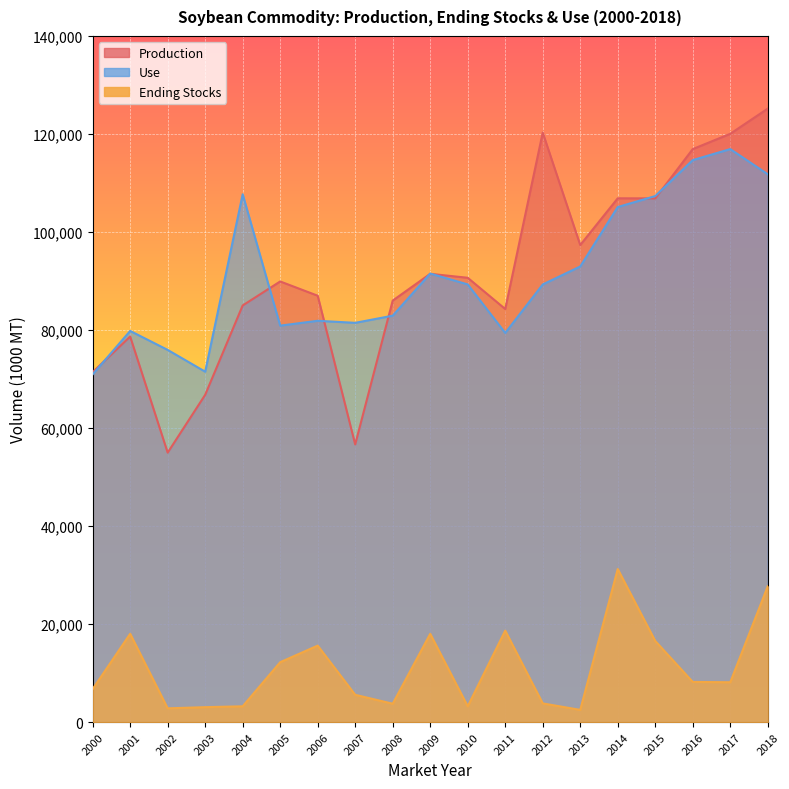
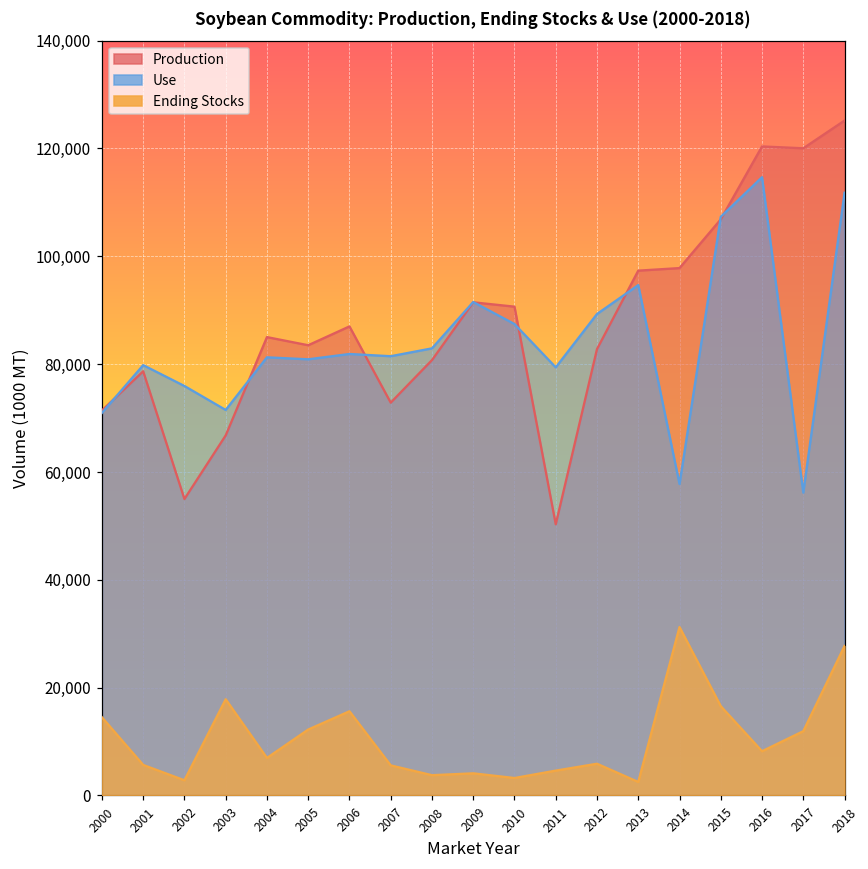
Ending Stocks, 2000: 7,000 -> 15,000
Ending Stocks, 2001: 18,000 -> 6,000
Ending Stocks, 2003: 3,000 -> 18,000
Use, 2004: 108,000 -> 81,000
Ending Stocks, 2004: 3,000 -> 7,000
Production, 2005: 90,000 -> 84,000
Production, 2007: 57,000 -> 73,000
Production, 2008: 86,000 -> 81,000
Ending Stocks, 2009: 18,000 -> 4,000
Use, 2010: 89,000 -> 87,000
Production, 2011: 84,000 -> 50,000
Ending Stocks, 2011: 19,000 -> 5,000
Production, 2012: 120,000 -> 83,000
Ending Stocks, 2012: 4,000 -> 6,000
Use, 2013: 93,000 -> 95,000
Production, 2014: 107,000 -> 98,000
Use, 2014: 105,000 -> 58,000
Production, 2016: 117,000 -> 120,000
Use, 2017: 117,000 -> 56,000
Ending Stocks, 2017: 8,000 -> 12,000
